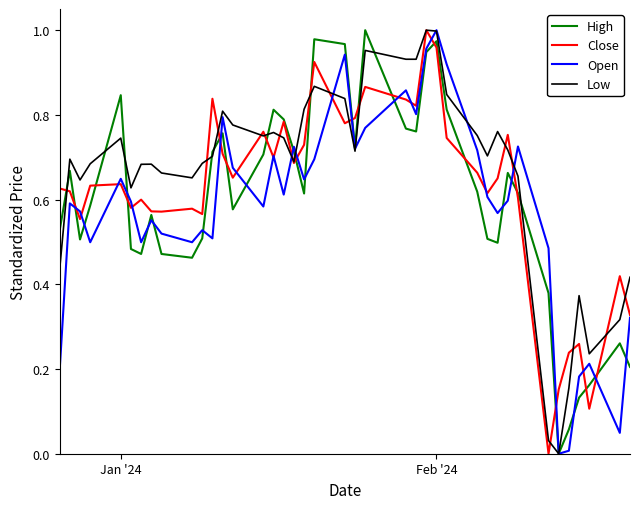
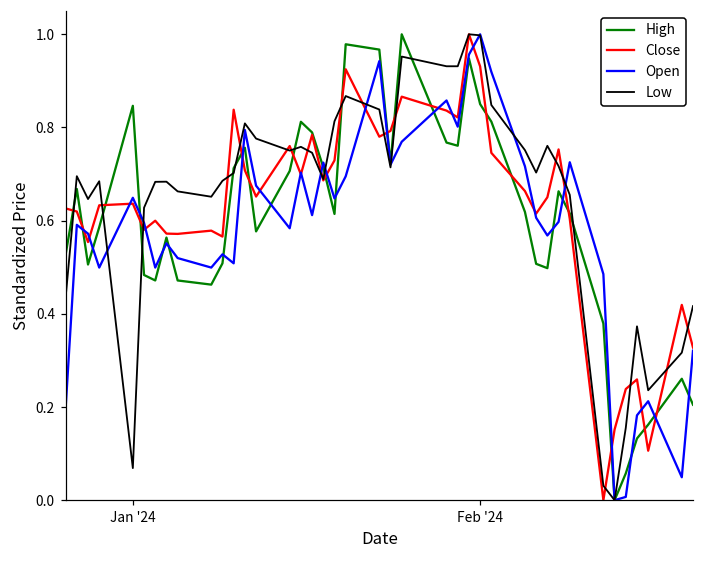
Low, Jan '24: 0.75 -> 0.07
High, Feb '24: 0.97 -> 0.85
Close, Feb '24: 0.96 -> 0.93
